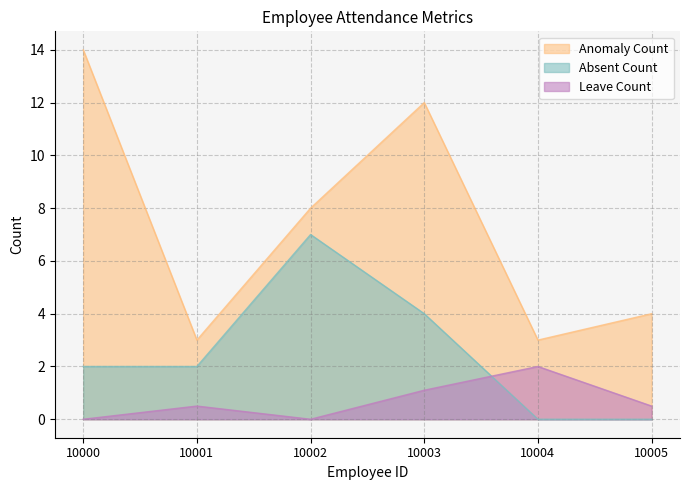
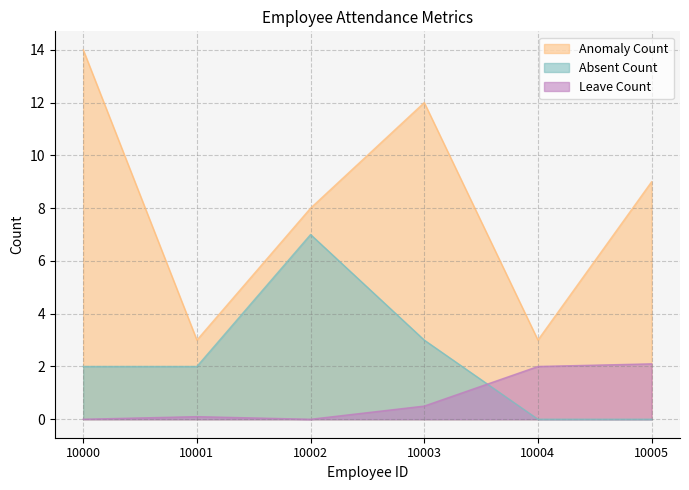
Leave Count, 10001: 0.5 -> 0.1
Absent Count, 10003: 4 -> 3
Leave Count, 10003: 1.1 -> 0.5
Anomaly Count, 10005: 4 -> 9
Leave Count, 10005: 0.5 -> 2.1
